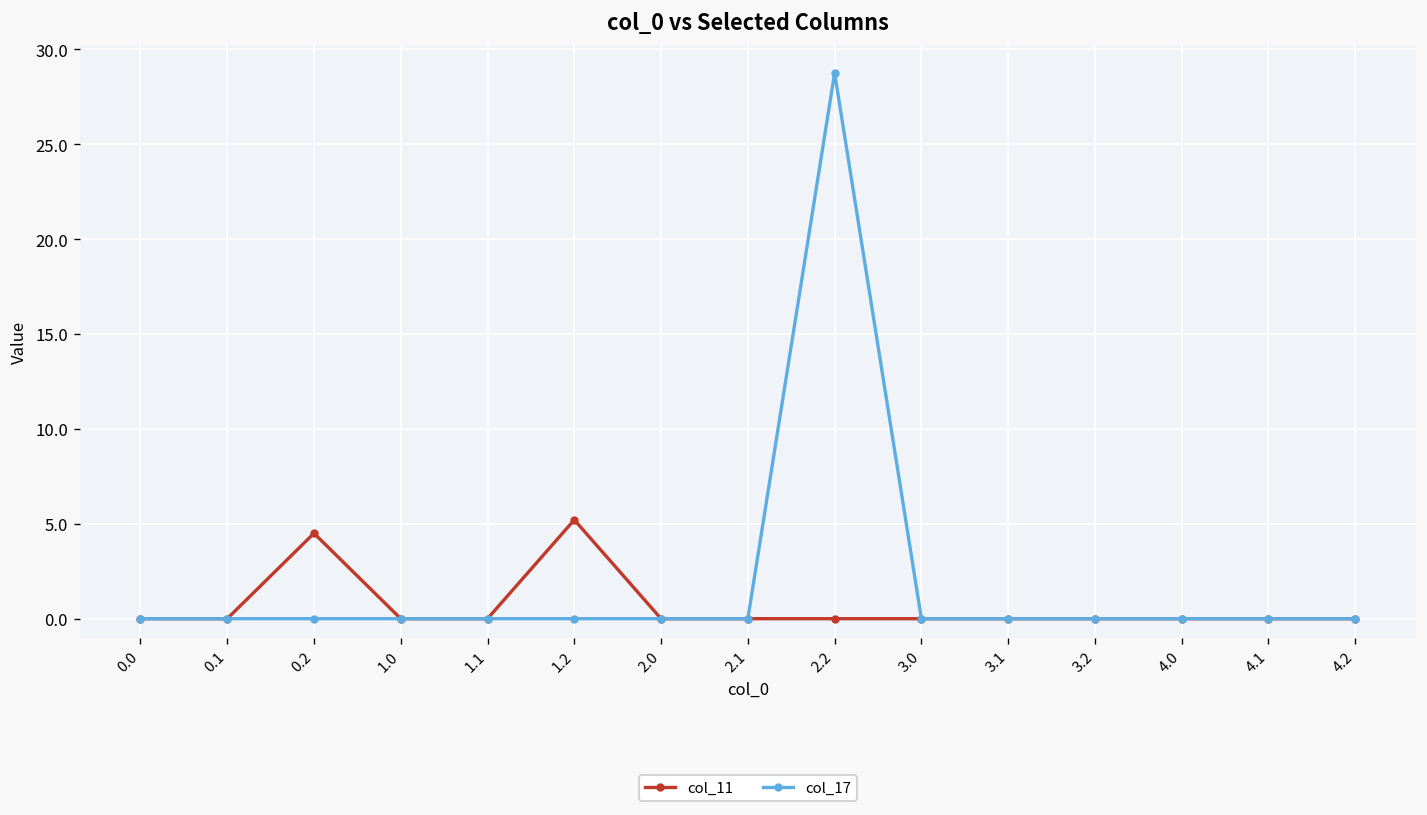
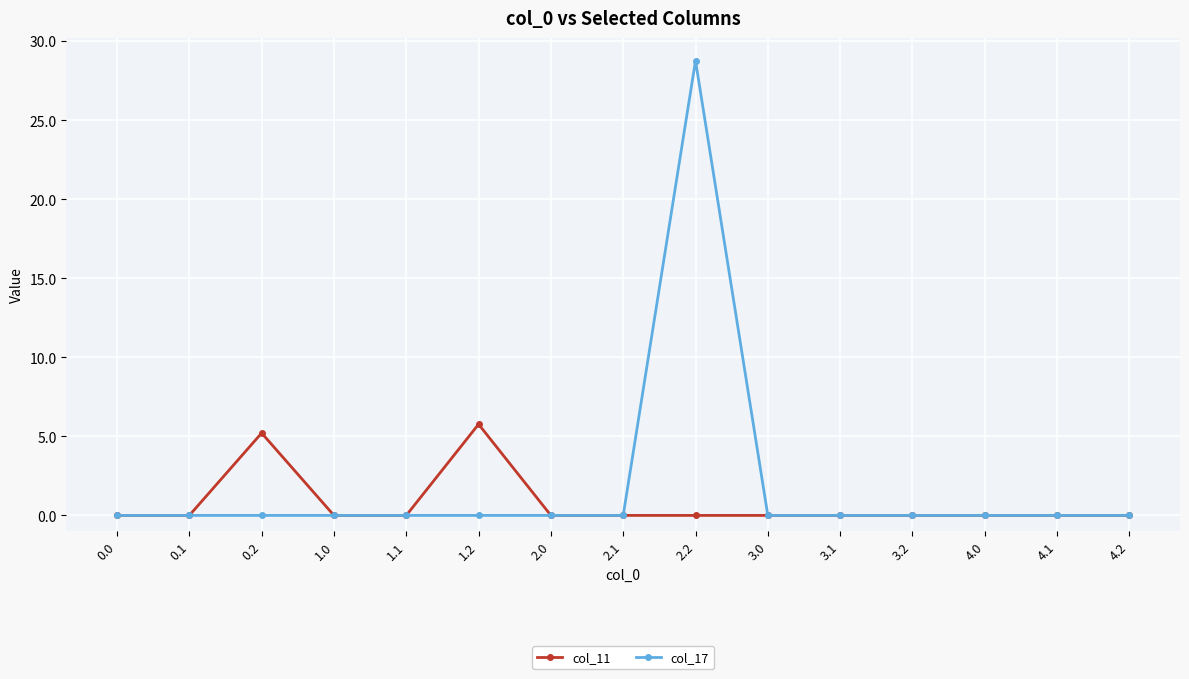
col_11, 0.2: 4.5 -> 5.2
col_11, 1.2: 5.2 -> 5.8
